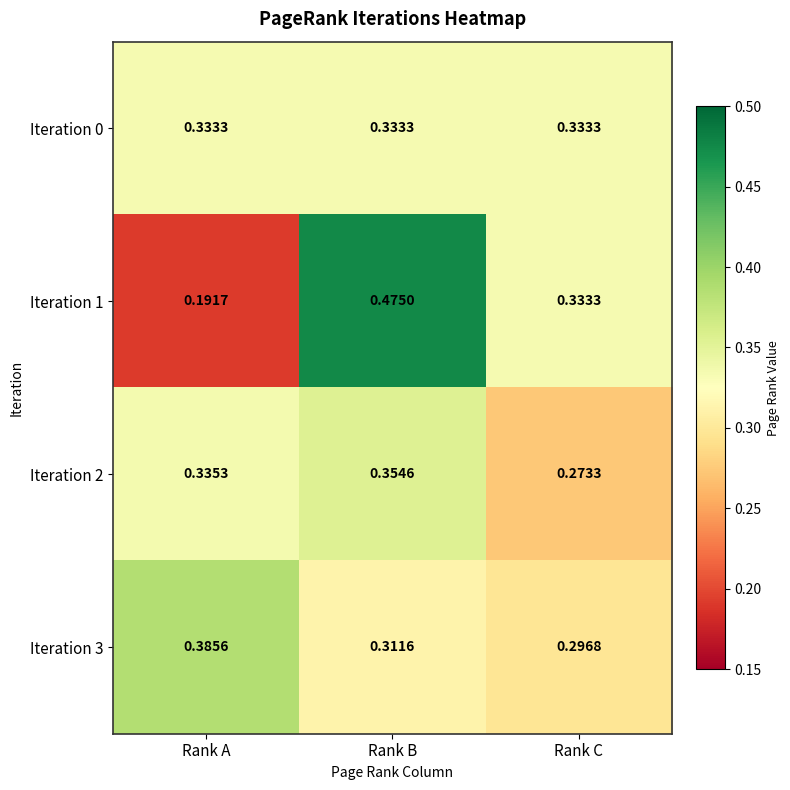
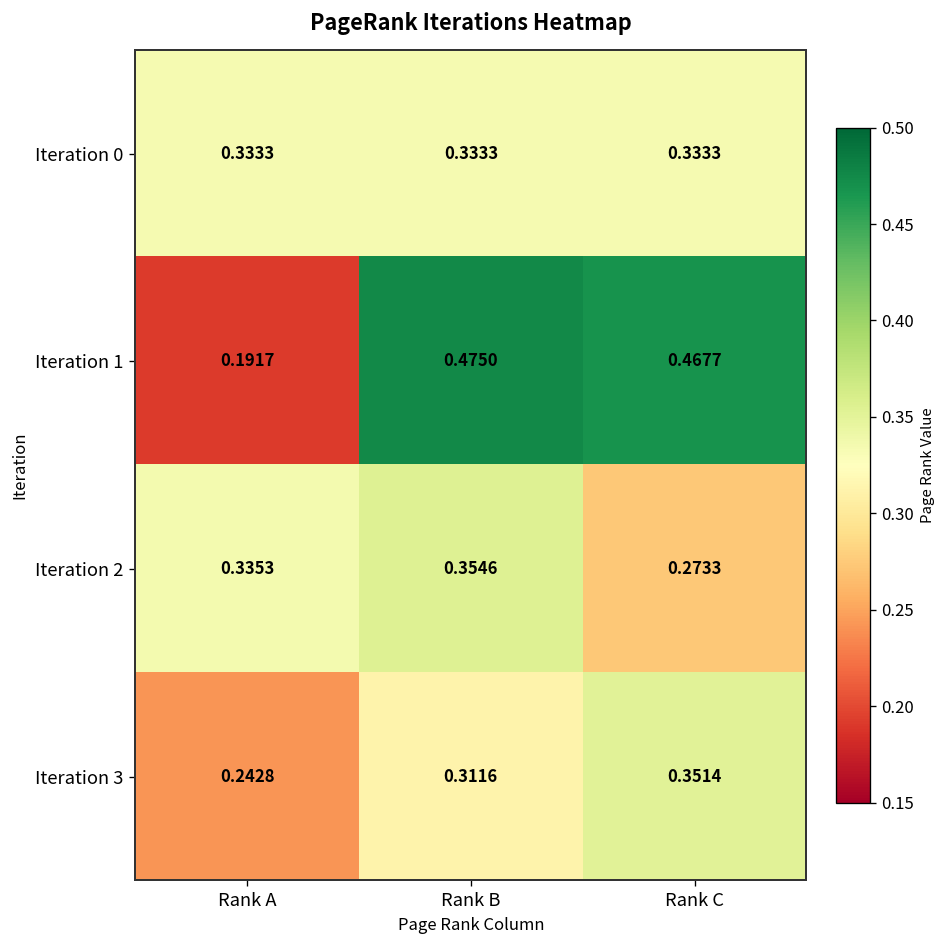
Iteration 1, Rank C: 0.3333 -> 0.4677
Iteration 3, Rank A: 0.3856 -> 0.2428
Iteration 3, Rank C: 0.2968 -> 0.3514
